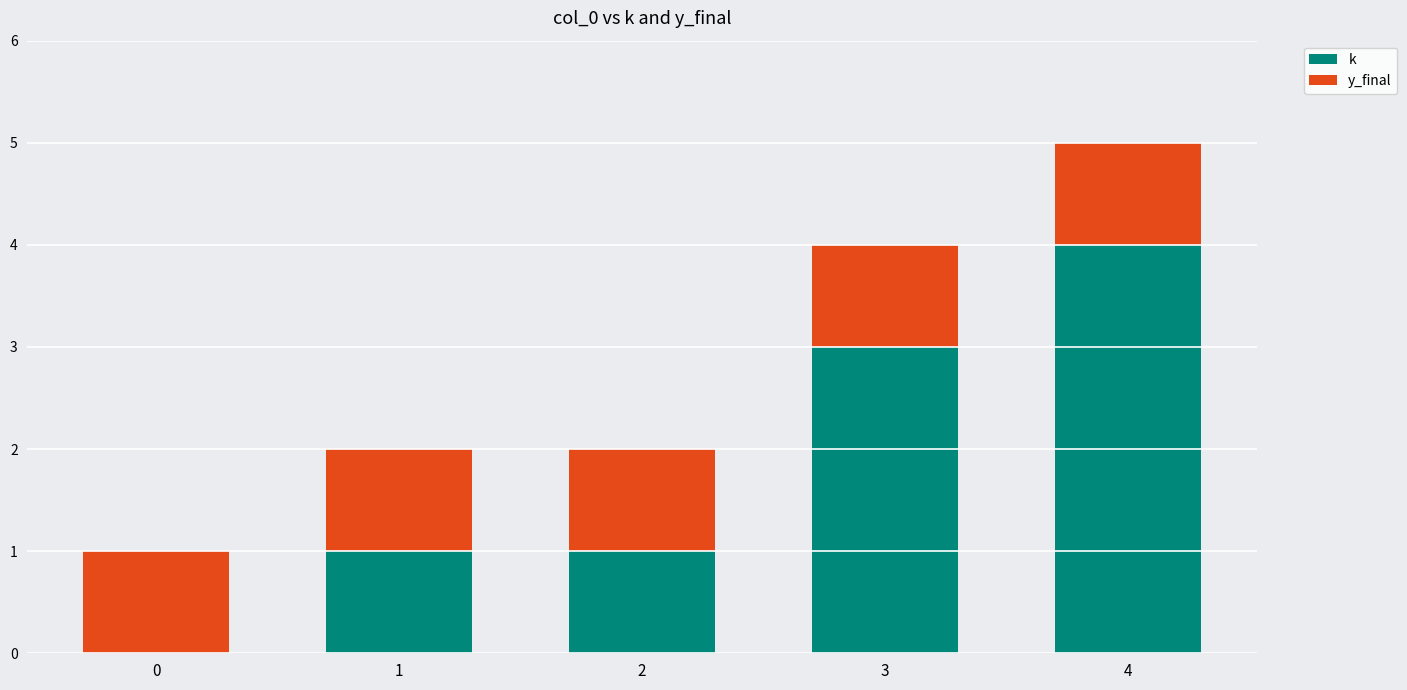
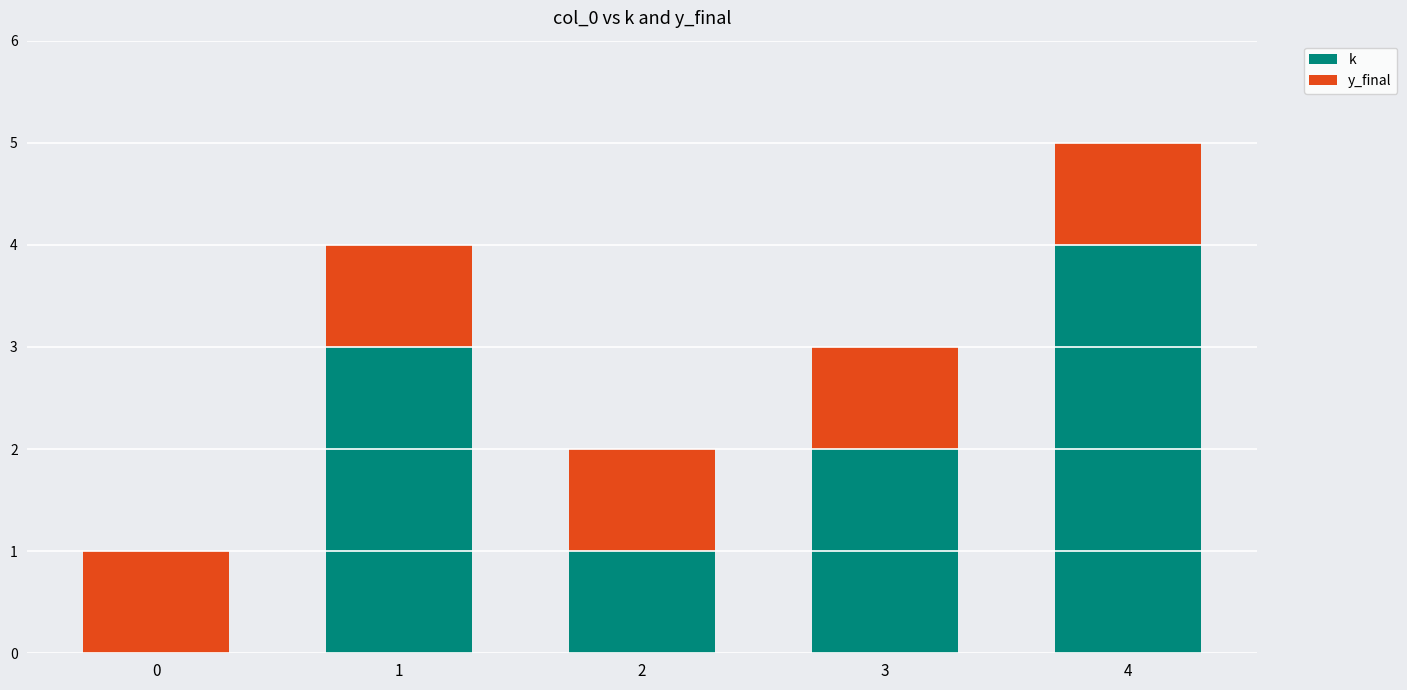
k, 1: 1 -> 3
k, 3: 3 -> 2
